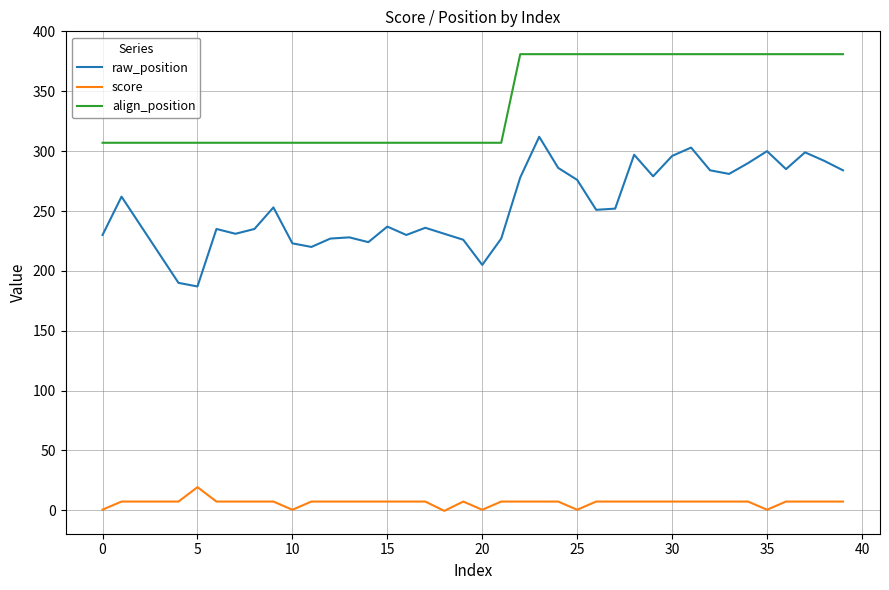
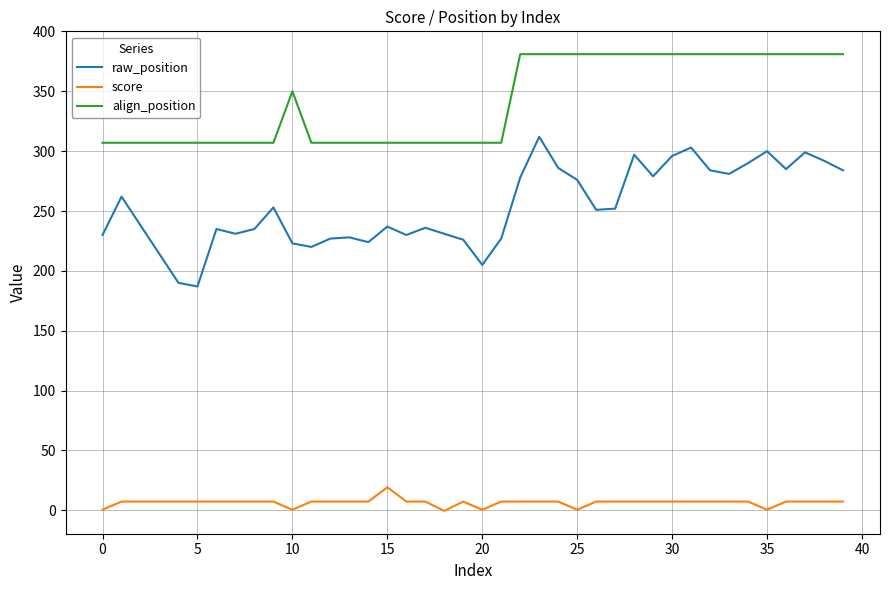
score, 5: 19 -> 7
align_position, 10: 307 -> 350
score, 15: 7 -> 19
